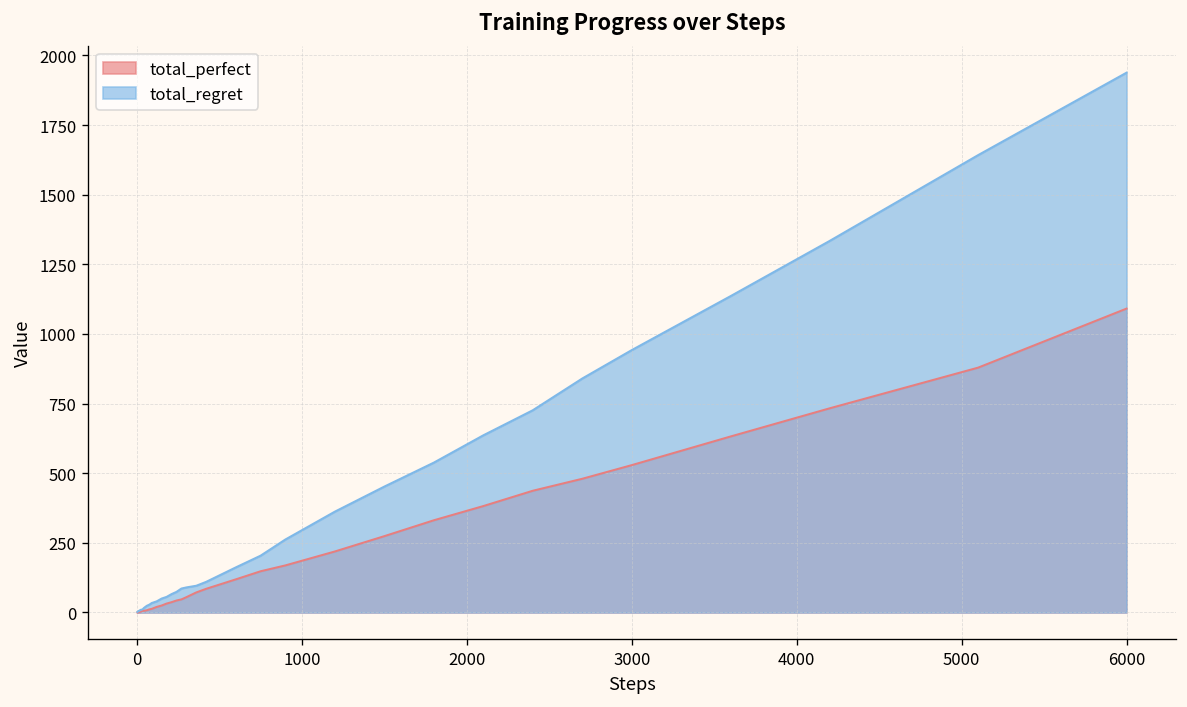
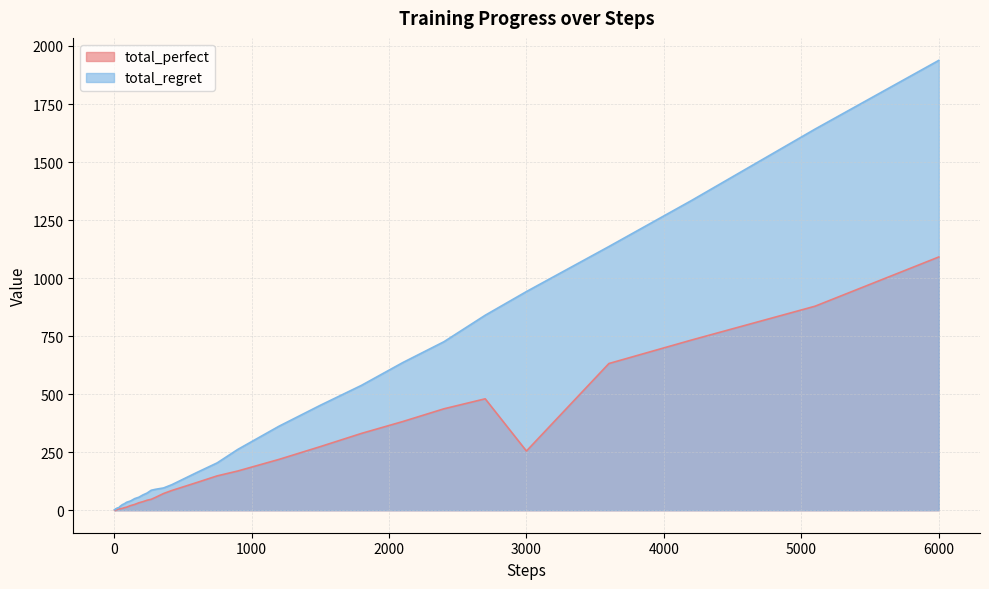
total_perfect, 3000: 530 -> 260
